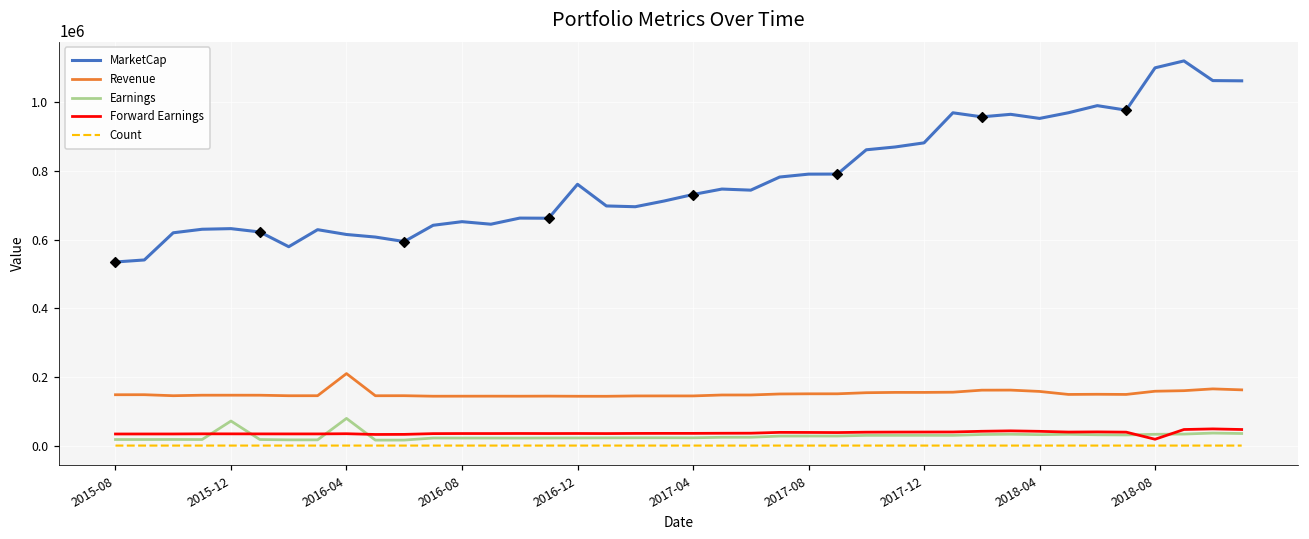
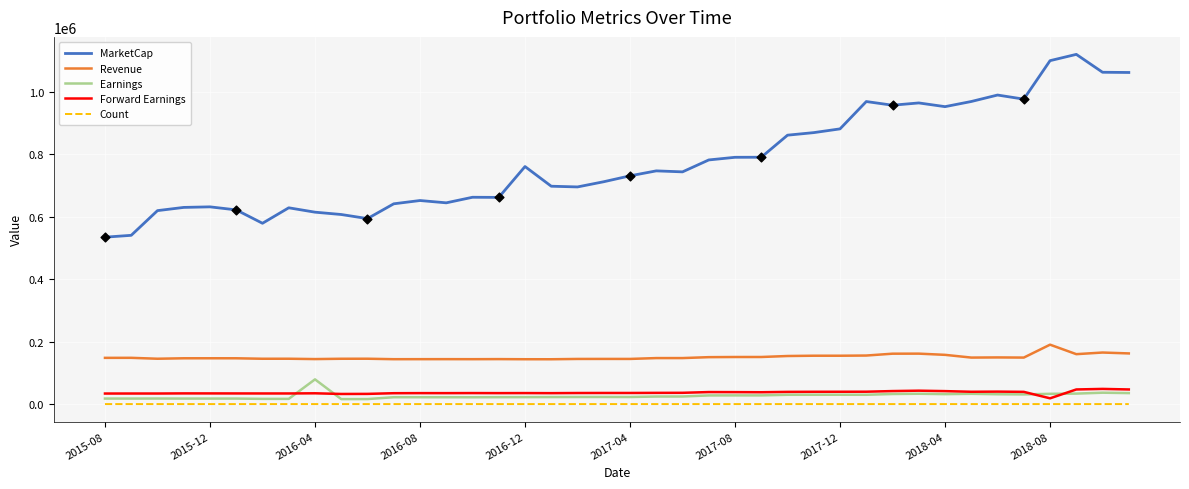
Earnings, 2015-12: 70000 -> 20000
Revenue, 2016-04: 210000 -> 140000
Revenue, 2018-08: 160000 -> 190000
